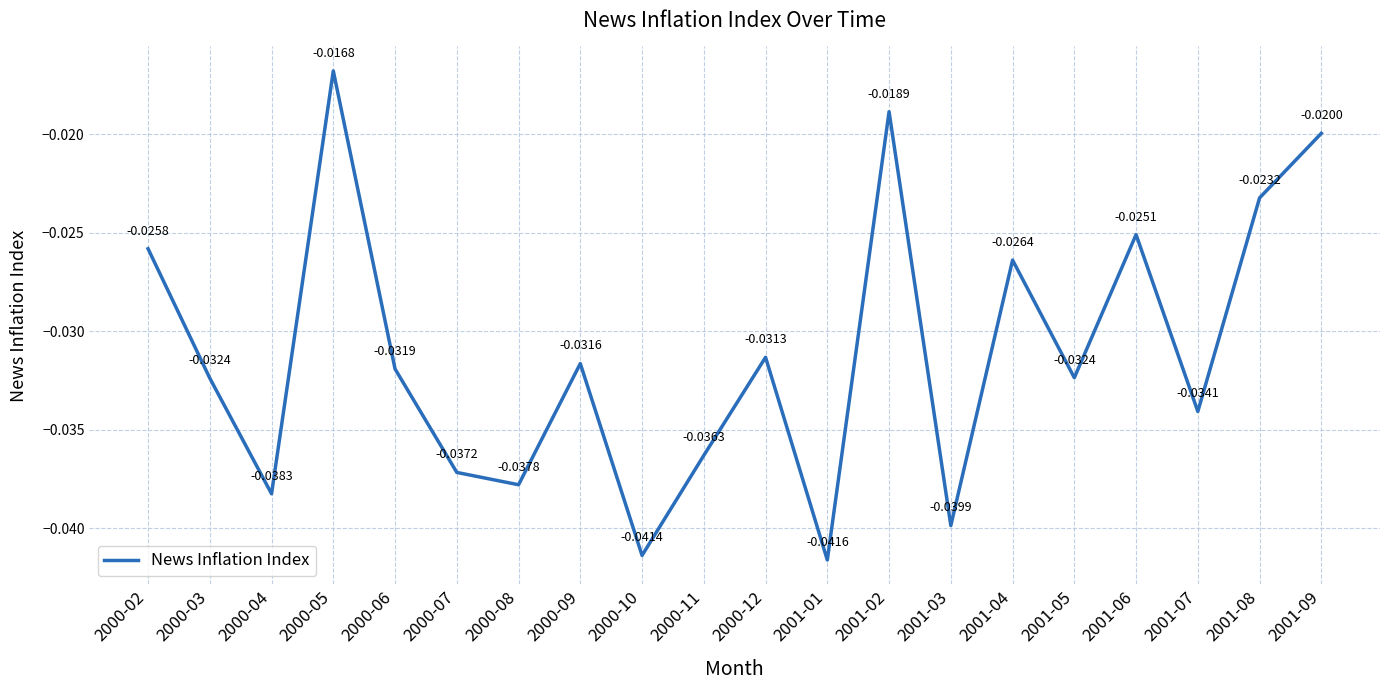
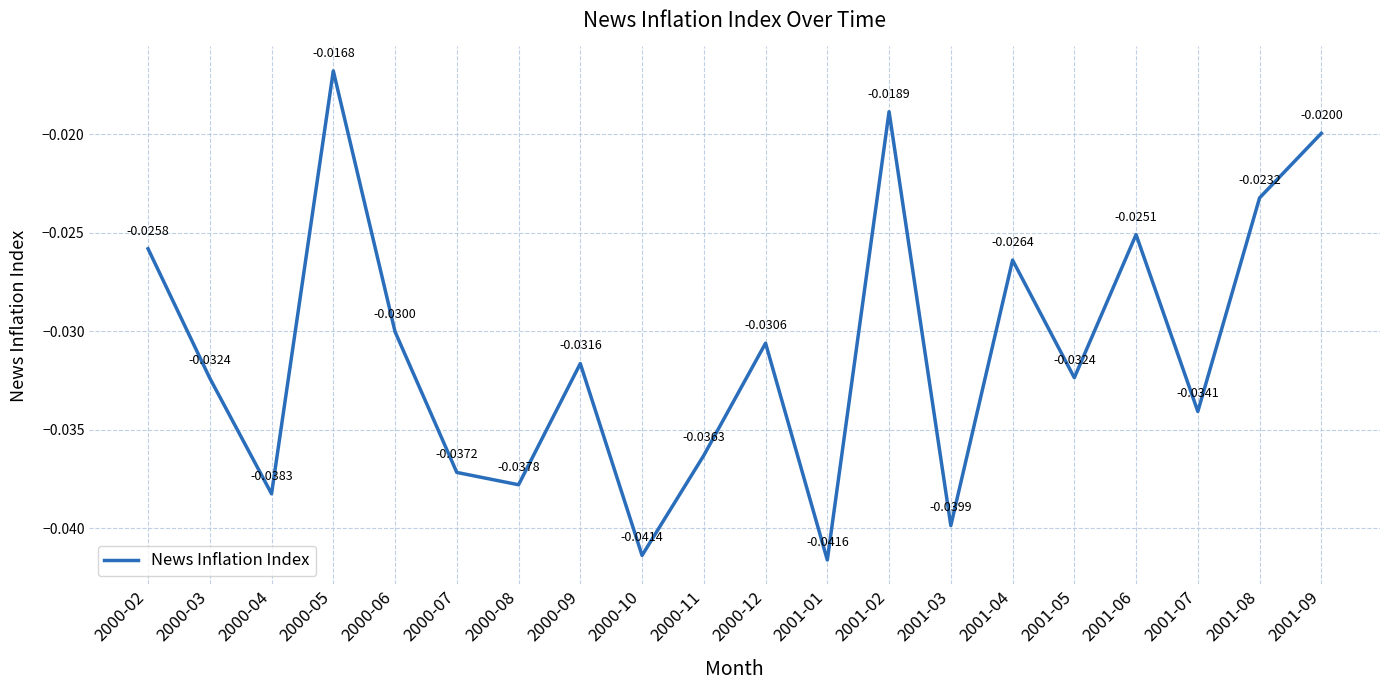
2000-06: -0.0319 -> -0.0300
2000-12: -0.0313 -> -0.0306
